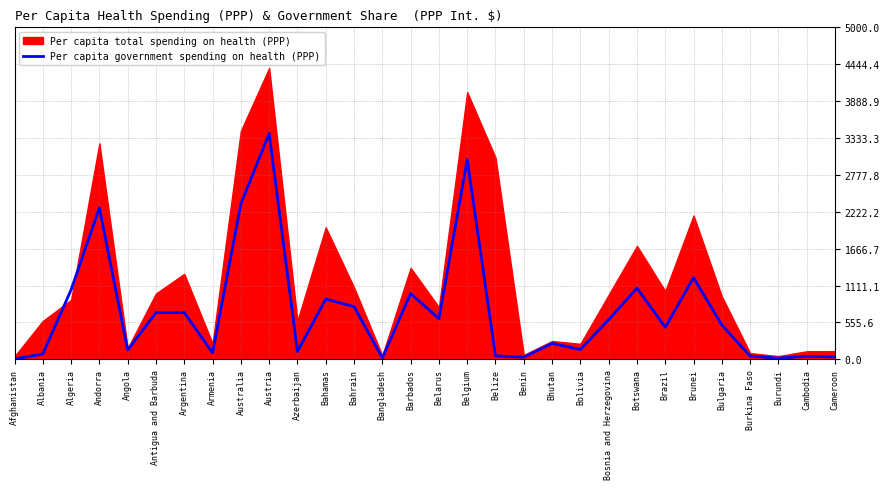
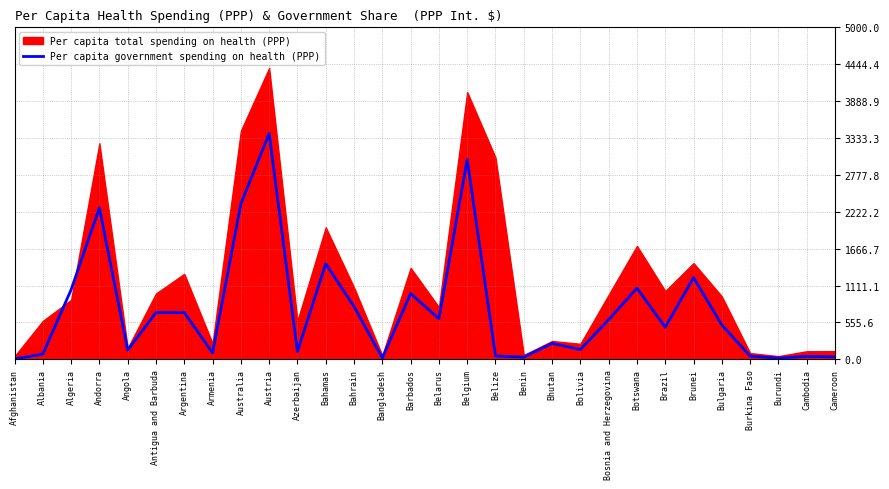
Per capita government spending on health (PPP), Bahamas: 900 -> 1400
Per capita total spending on health (PPP), Brunei: 2200 -> 1400
